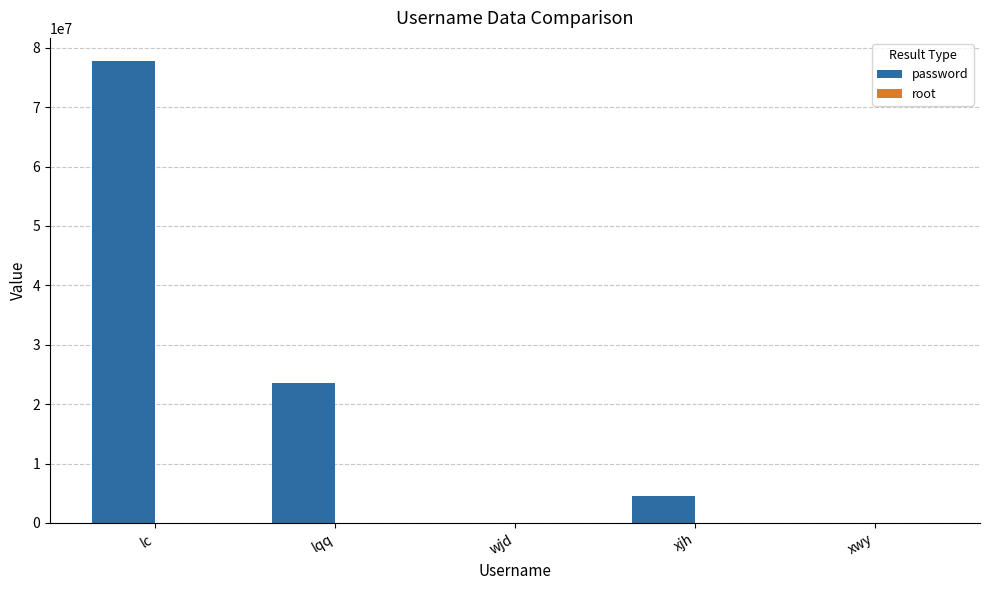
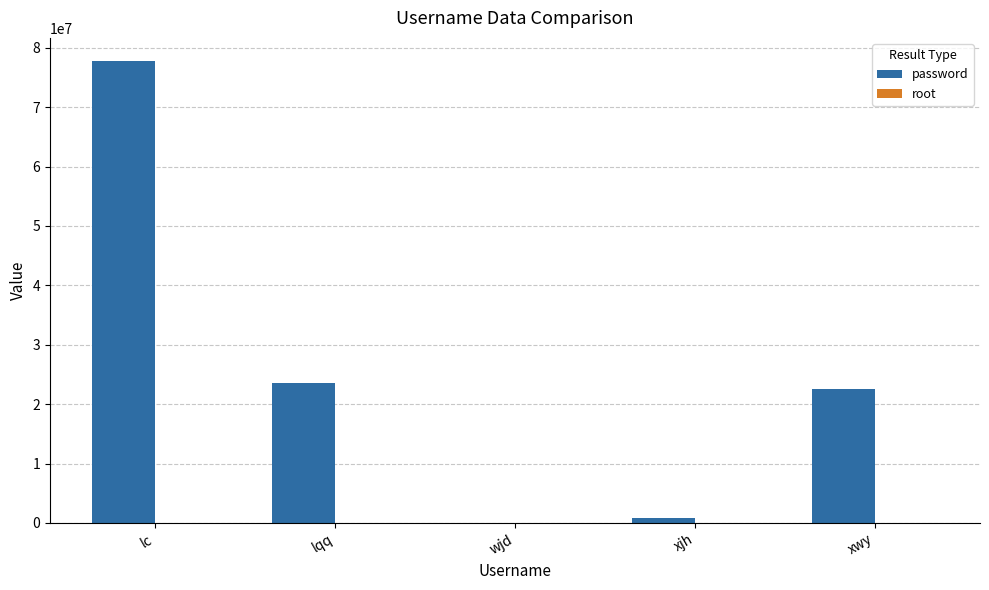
password, xjh: 4000000 -> 1000000
password, xwy: 0 -> 23000000
